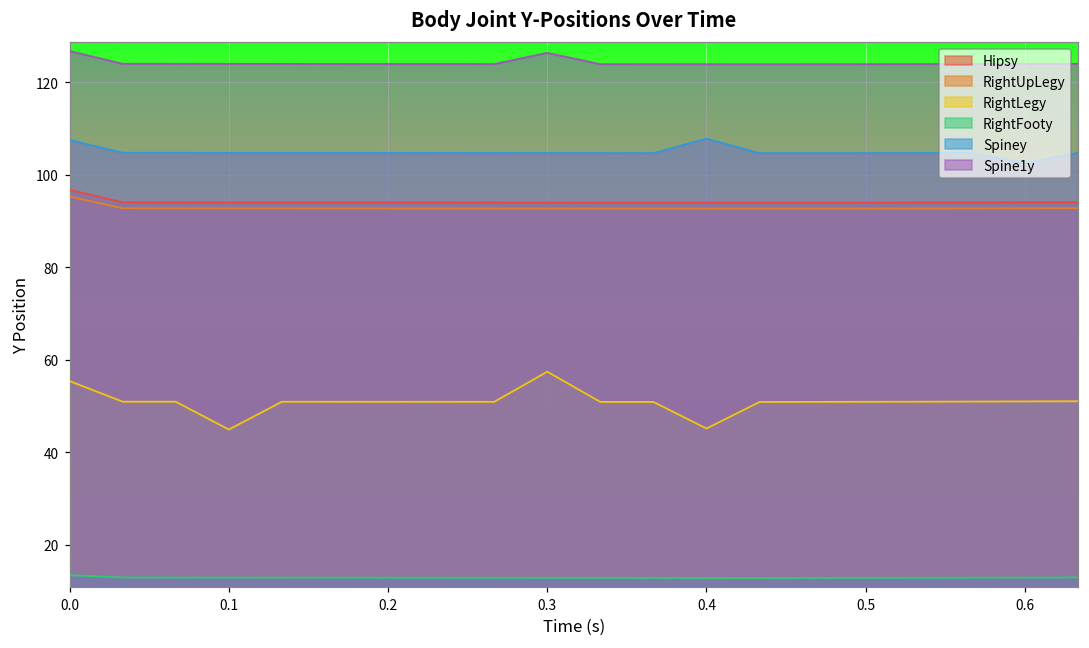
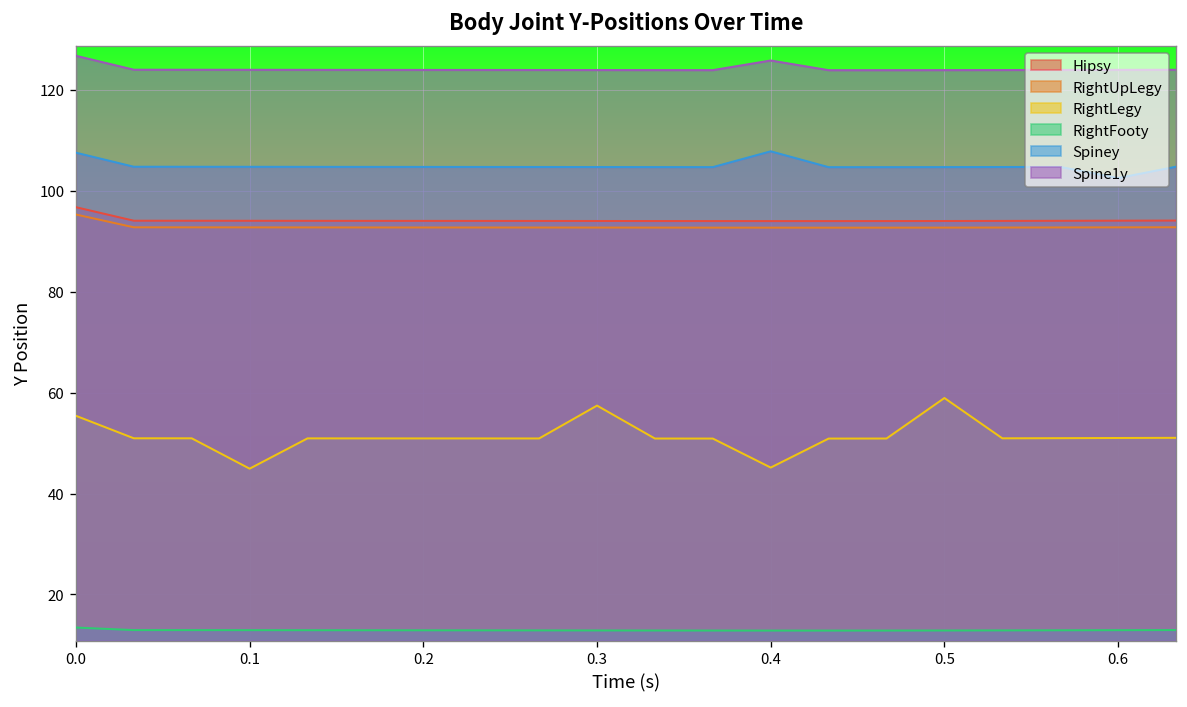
Spine1y, 0.3: 126 -> 124
Spine1y, 0.4: 124 -> 126
RightLegy, 0.5: 51 -> 59
